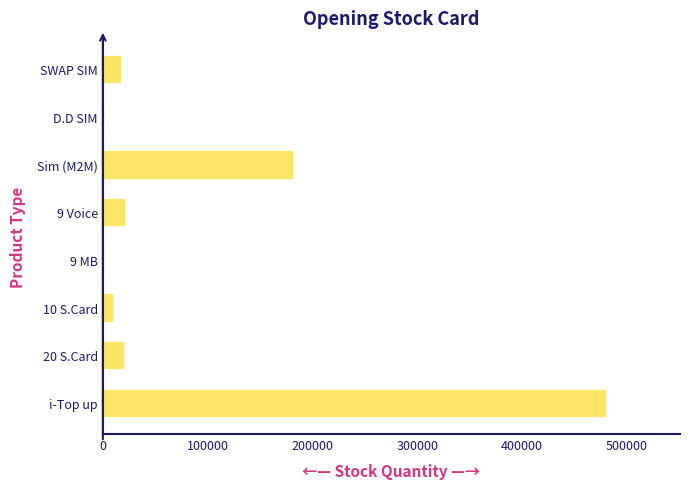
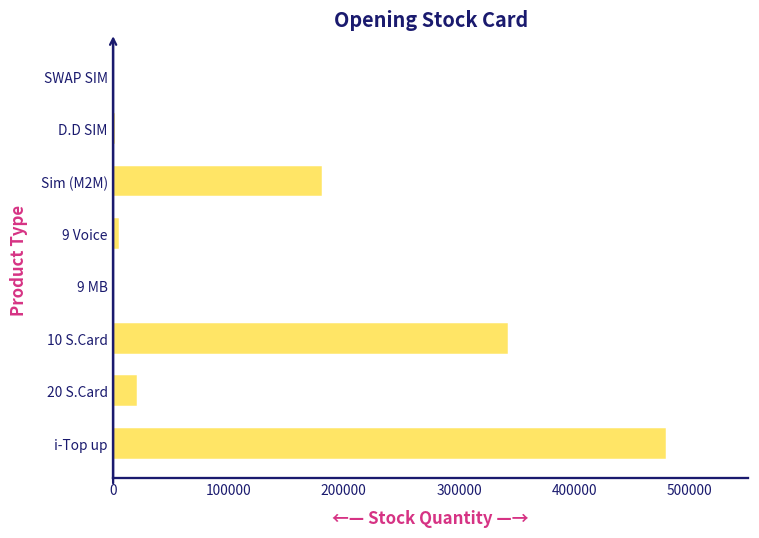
SWAP SIM: 16000 -> 0
9 Voice: 20000 -> 4000
10 S.Card: 9000 -> 341000
